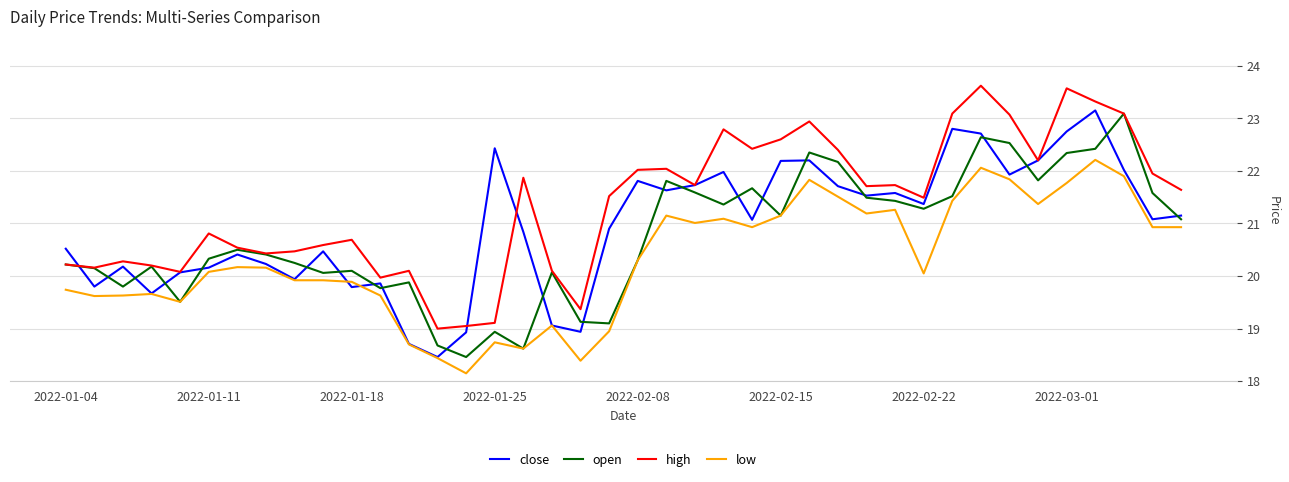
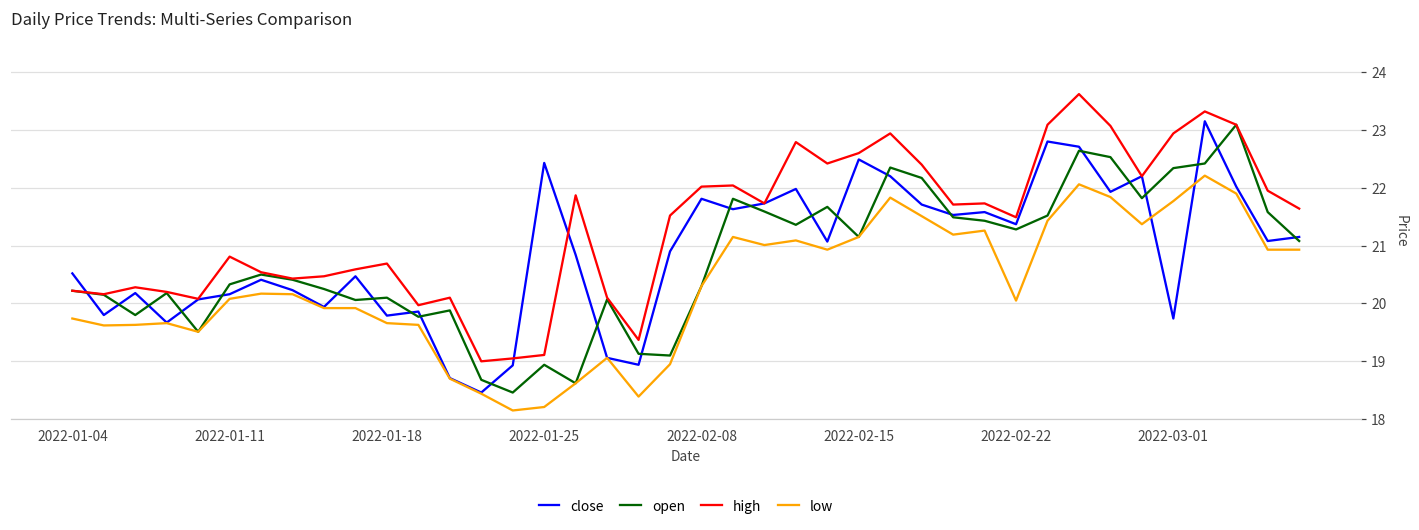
low, 2022-01-18: 19.9 -> 19.7
low, 2022-01-25: 18.7 -> 18.2
close, 2022-02-15: 22.2 -> 22.5
close, 2022-03-01: 22.8 -> 19.7
high, 2022-03-01: 23.6 -> 22.9
